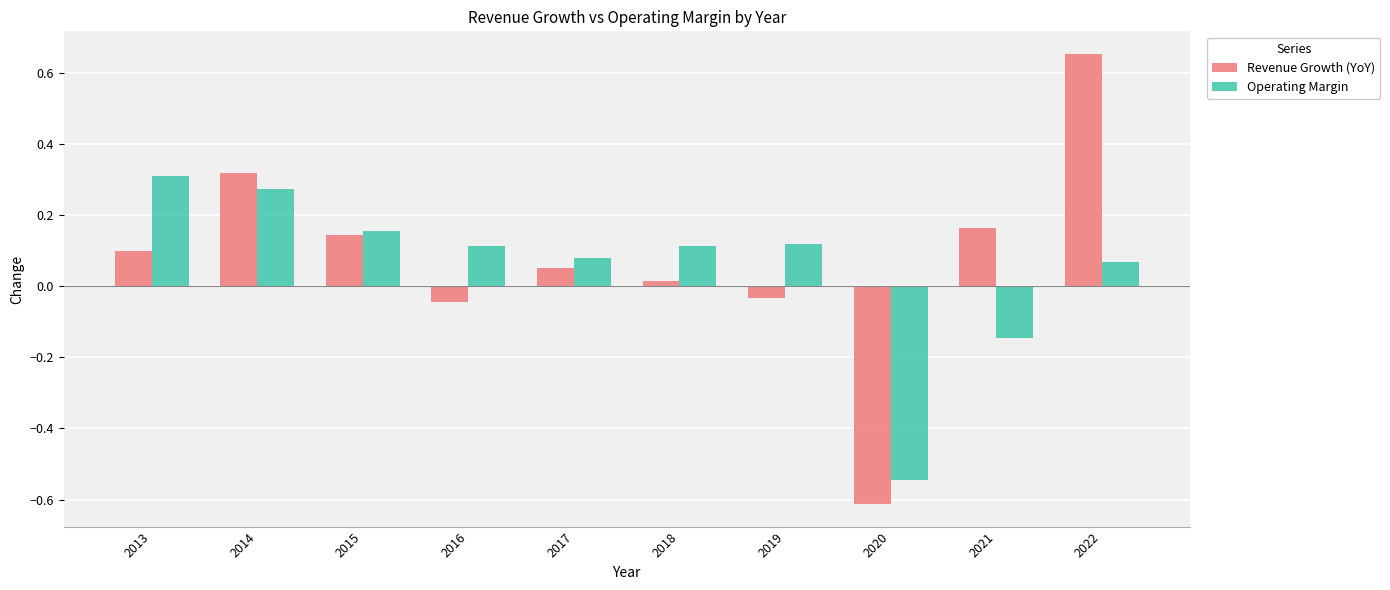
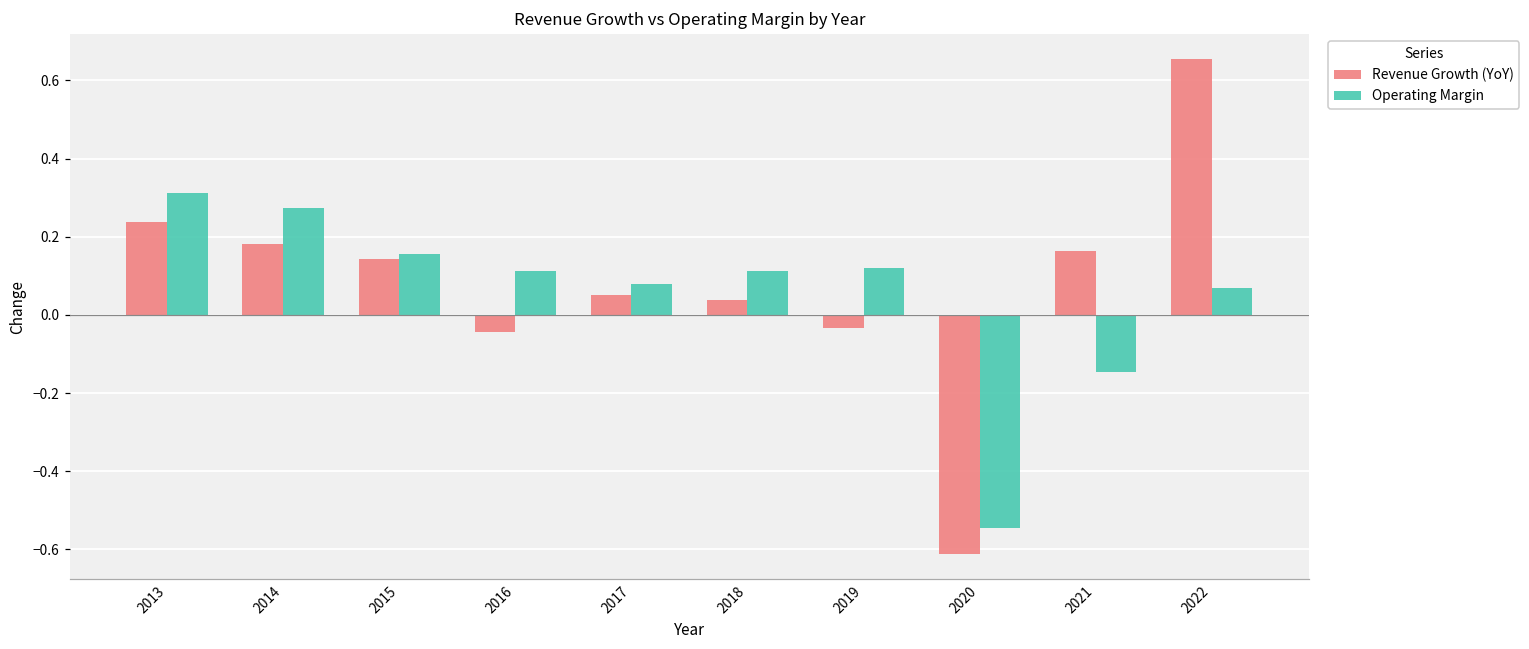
Revenue Growth (YoY), 2013: 0.10 -> 0.24
Revenue Growth (YoY), 2014: 0.32 -> 0.18
Revenue Growth (YoY), 2018: 0.01 -> 0.04
